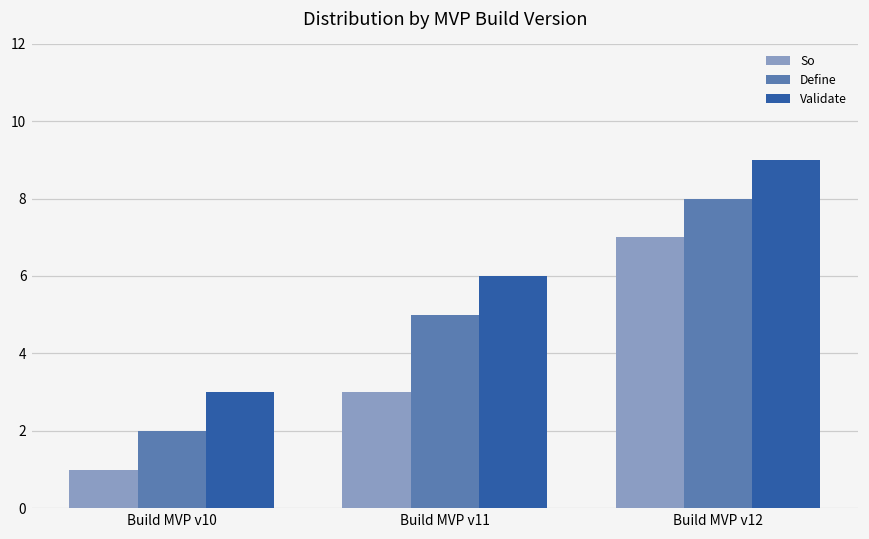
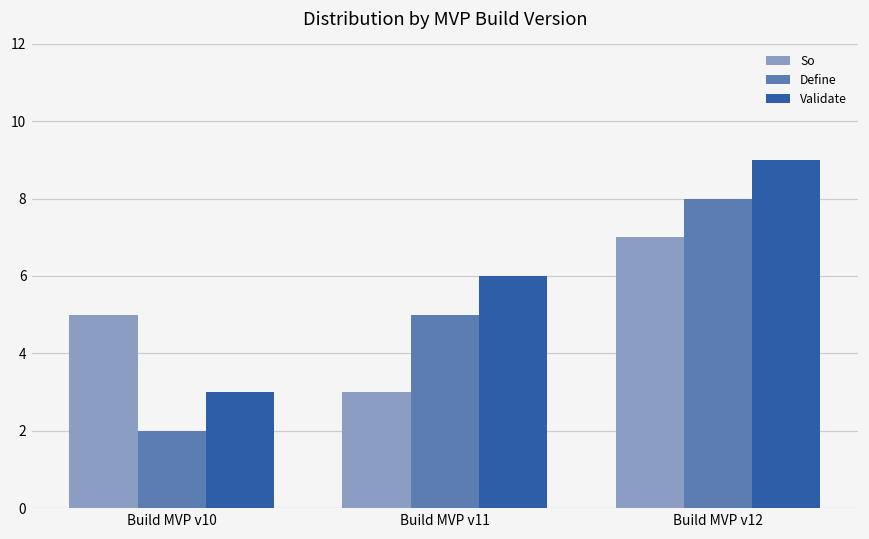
So, Build MVP v10: 1 -> 5
